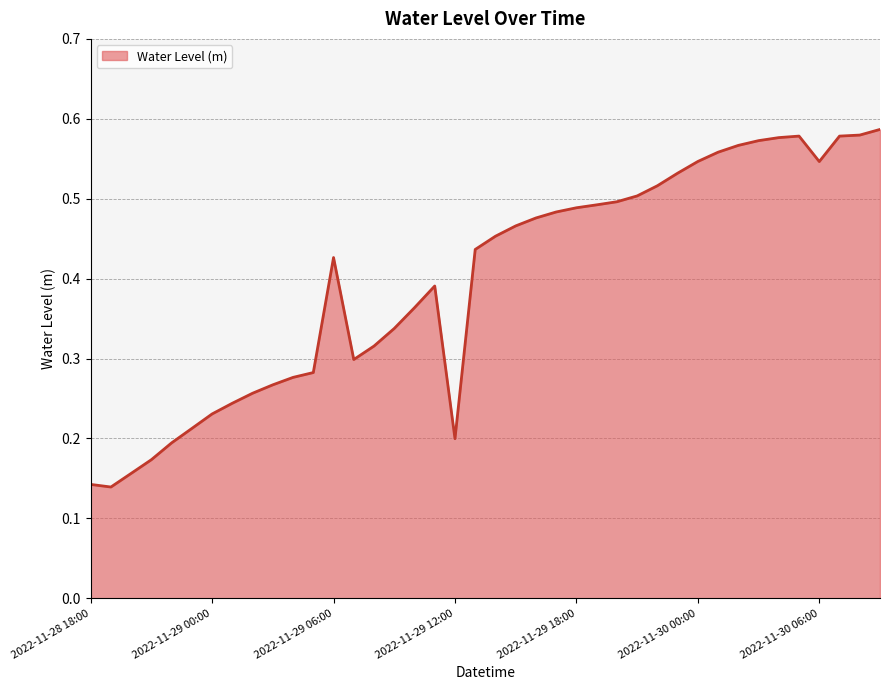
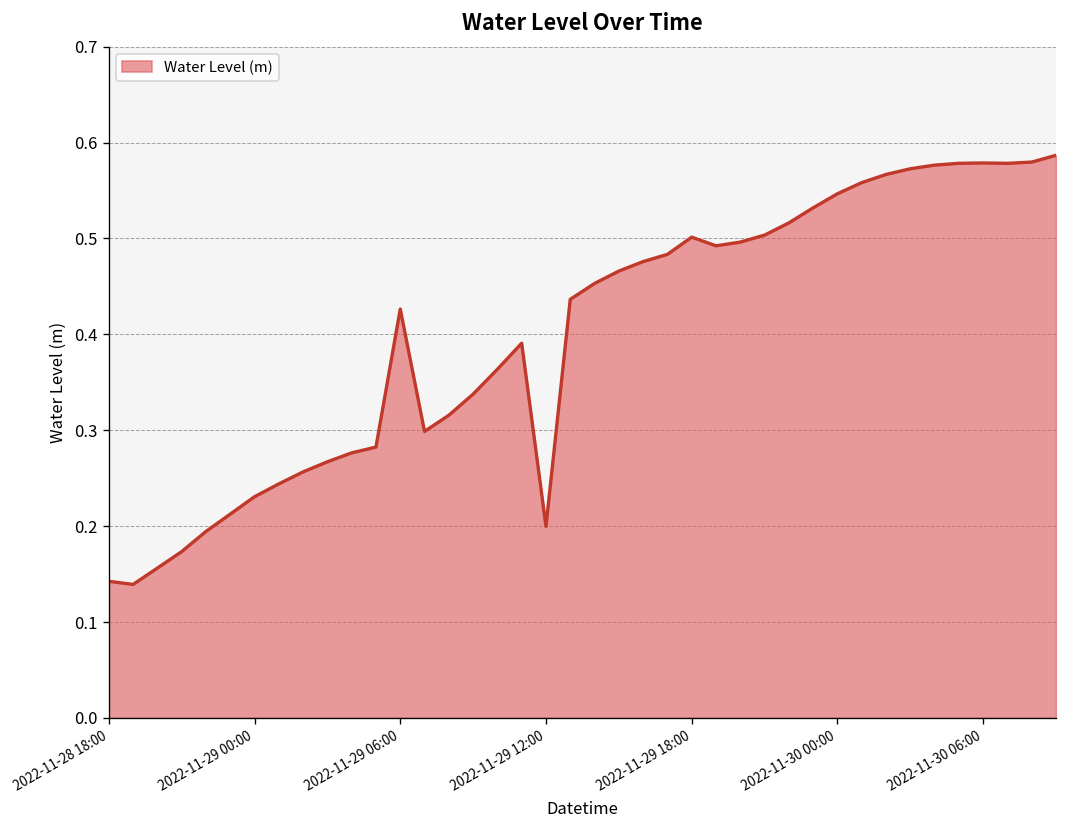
2022-11-29 18:00: 0.49 -> 0.50
2022-11-30 06:00: 0.55 -> 0.58
